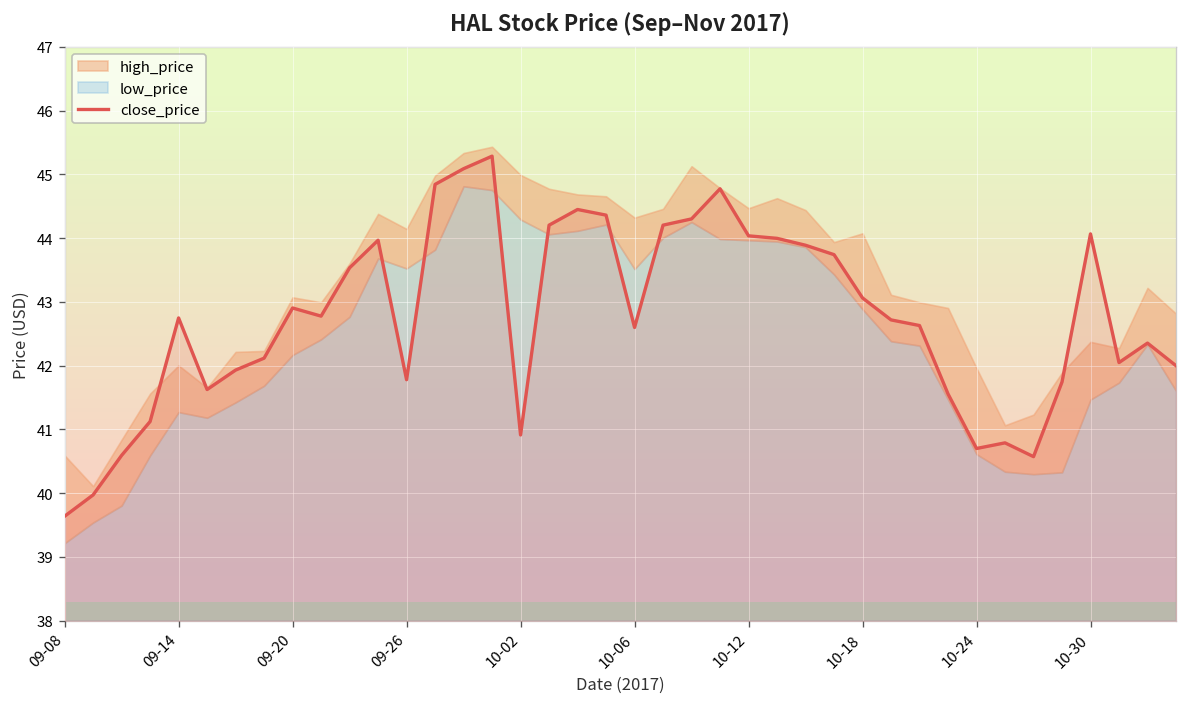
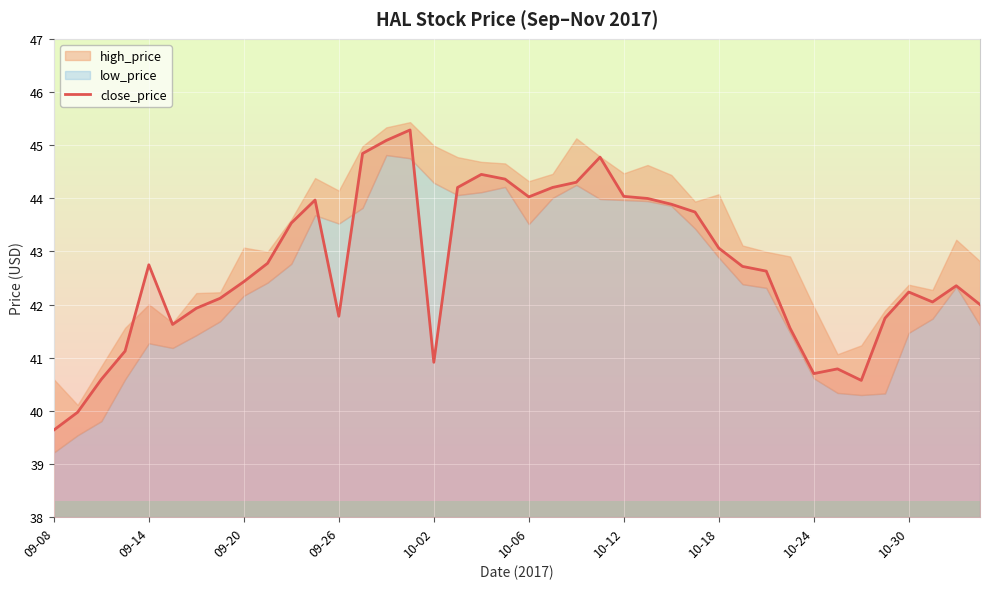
close_price, 09-20: 42.9 -> 42.4
close_price, 10-06: 42.6 -> 44.0
close_price, 10-30: 44.1 -> 42.2
